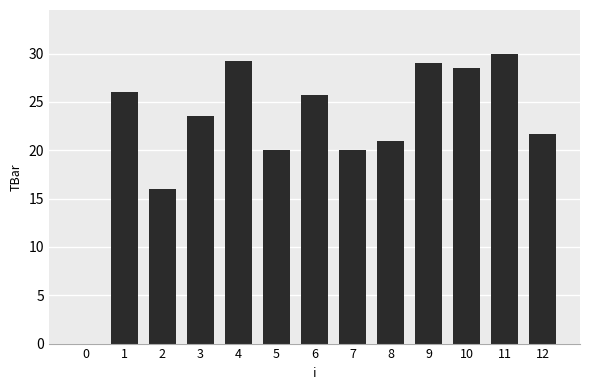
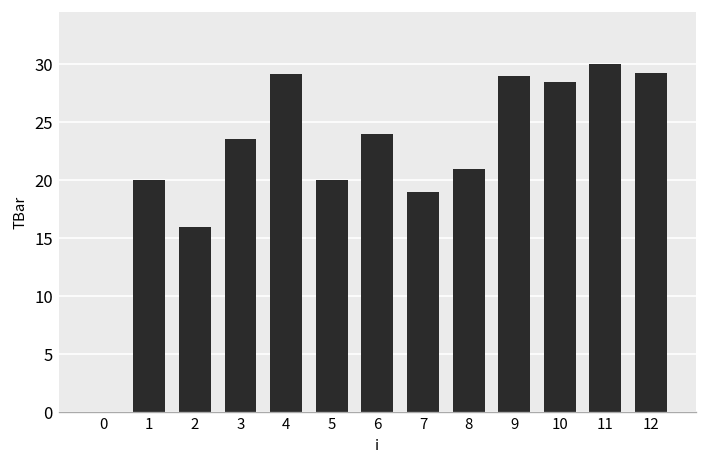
1: 26 -> 20
6: 26 -> 24
7: 20 -> 19
12: 22 -> 29
